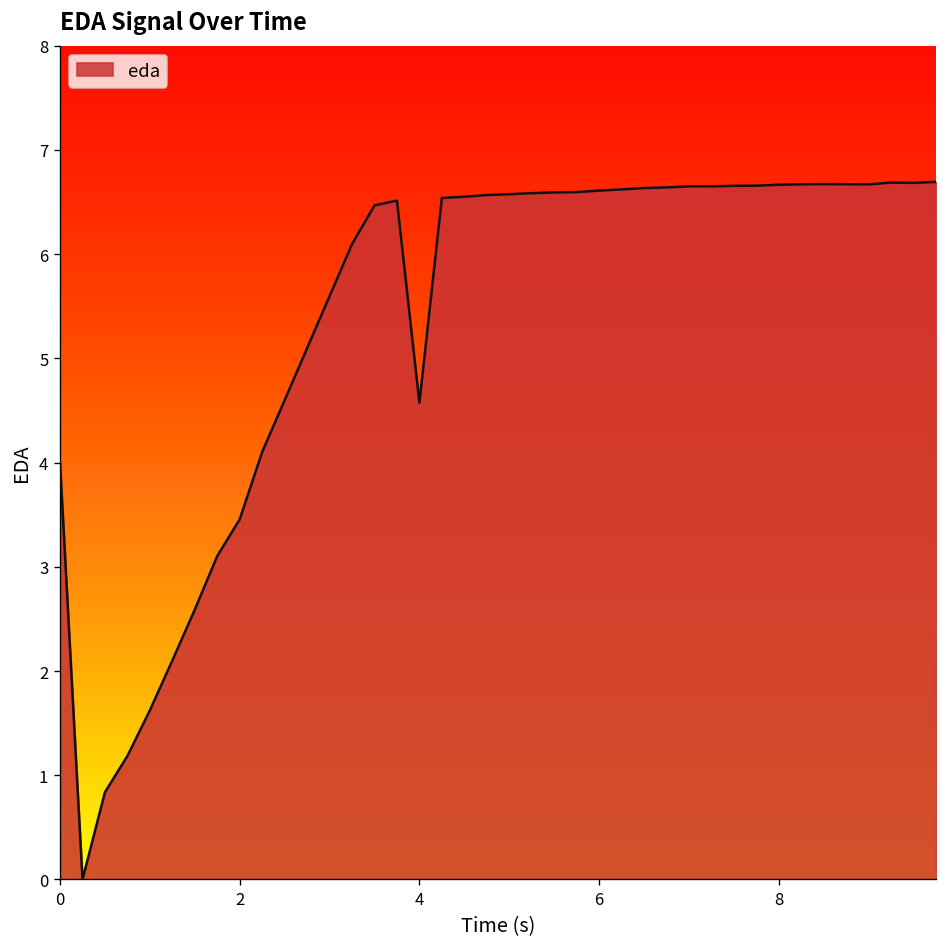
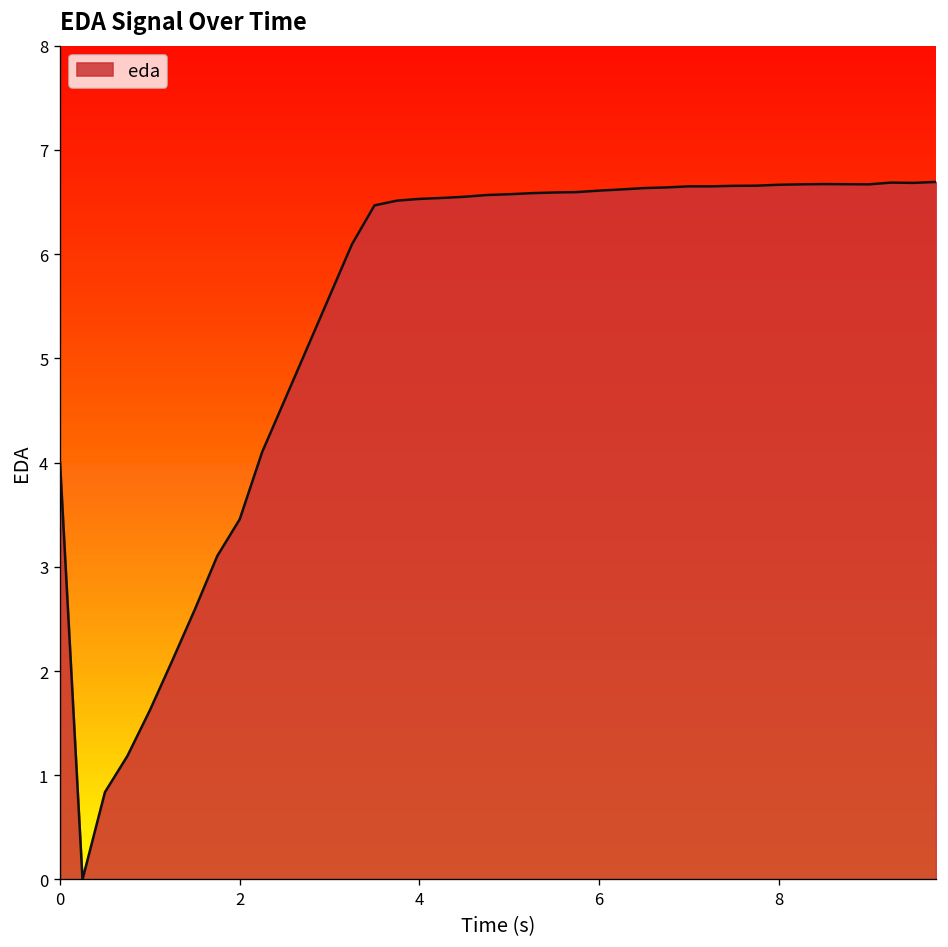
4: 4.6 -> 6.5
